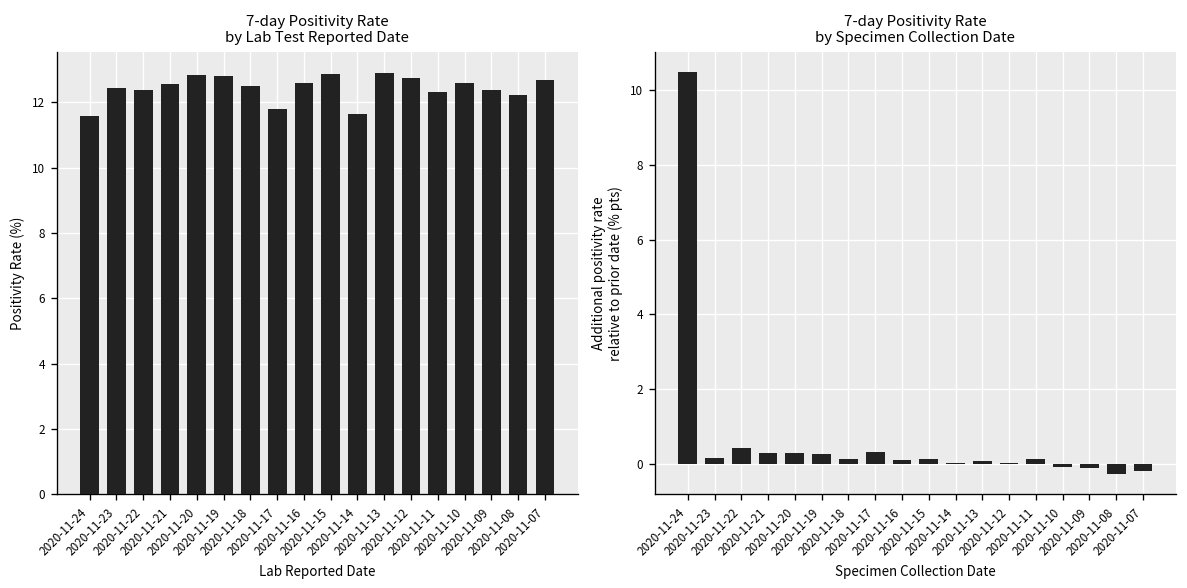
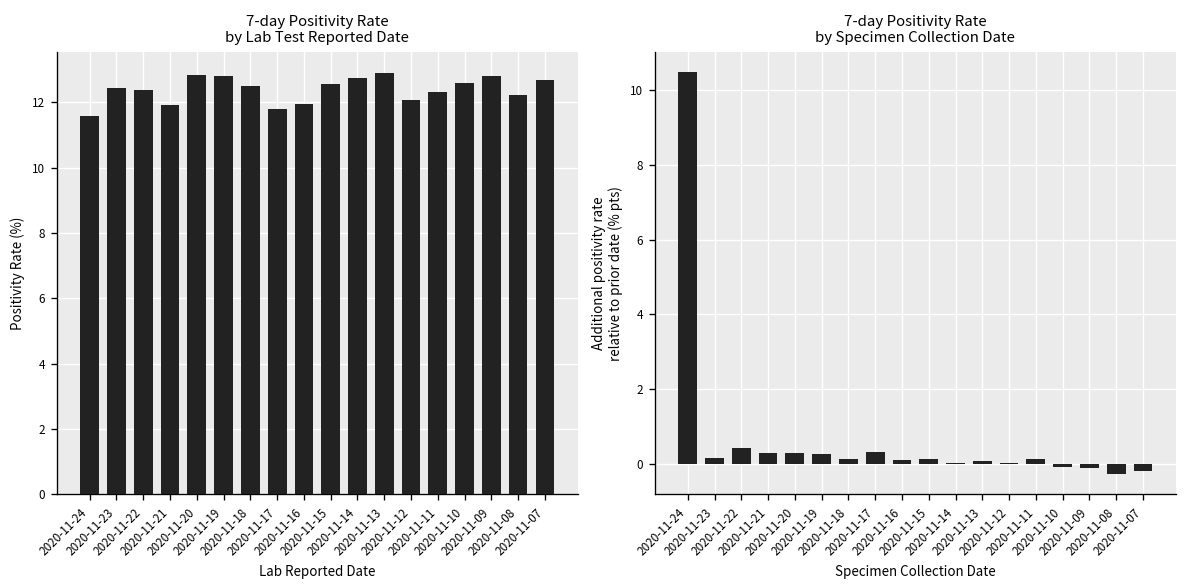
7-day Positivity Rate by Lab Test Reported Date, 2020-11-21: 12.6 -> 11.9
7-day Positivity Rate by Lab Test Reported Date, 2020-11-16: 12.6 -> 12.0
7-day Positivity Rate by Lab Test Reported Date, 2020-11-15: 12.9 -> 12.6
7-day Positivity Rate by Lab Test Reported Date, 2020-11-14: 11.7 -> 12.7
7-day Positivity Rate by Lab Test Reported Date, 2020-11-12: 12.8 -> 12.1
7-day Positivity Rate by Lab Test Reported Date, 2020-11-09: 12.4 -> 12.8
